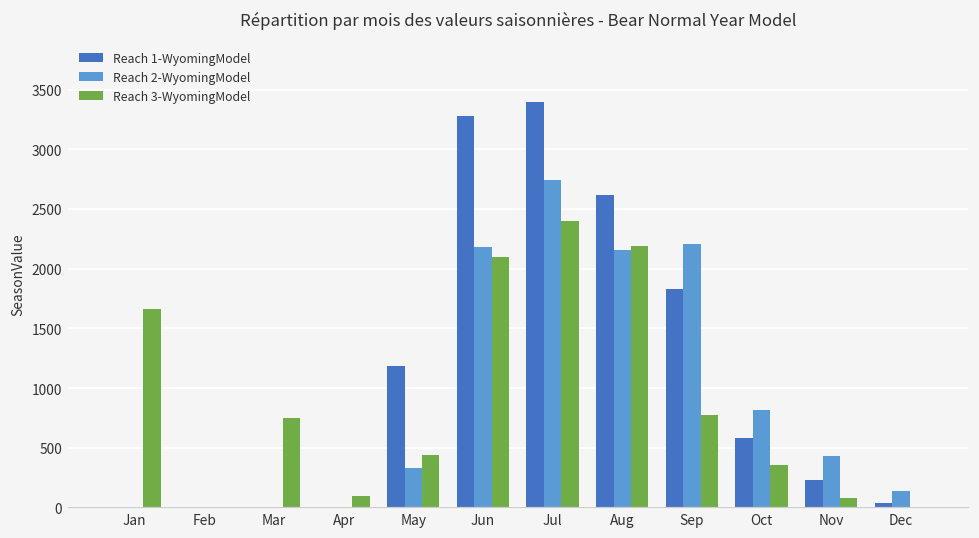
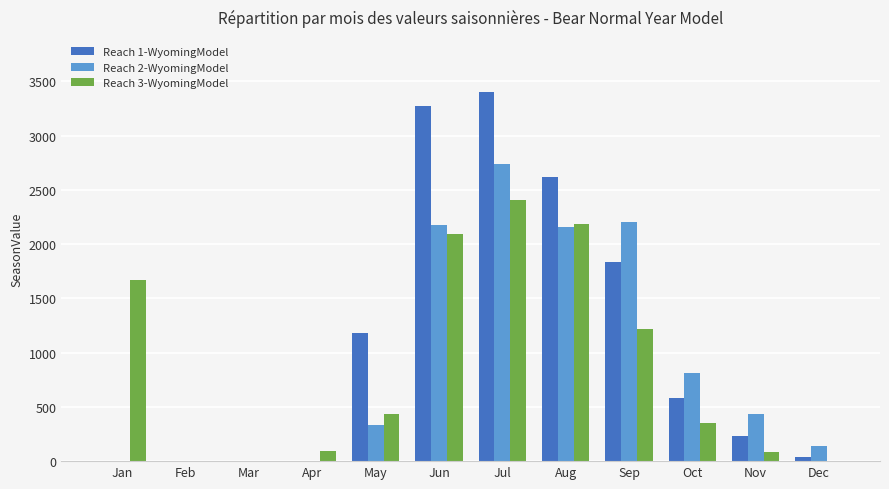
Reach 3-WyomingModel, Mar: 750 -> 0
Reach 3-WyomingModel, Sep: 770 -> 1220
